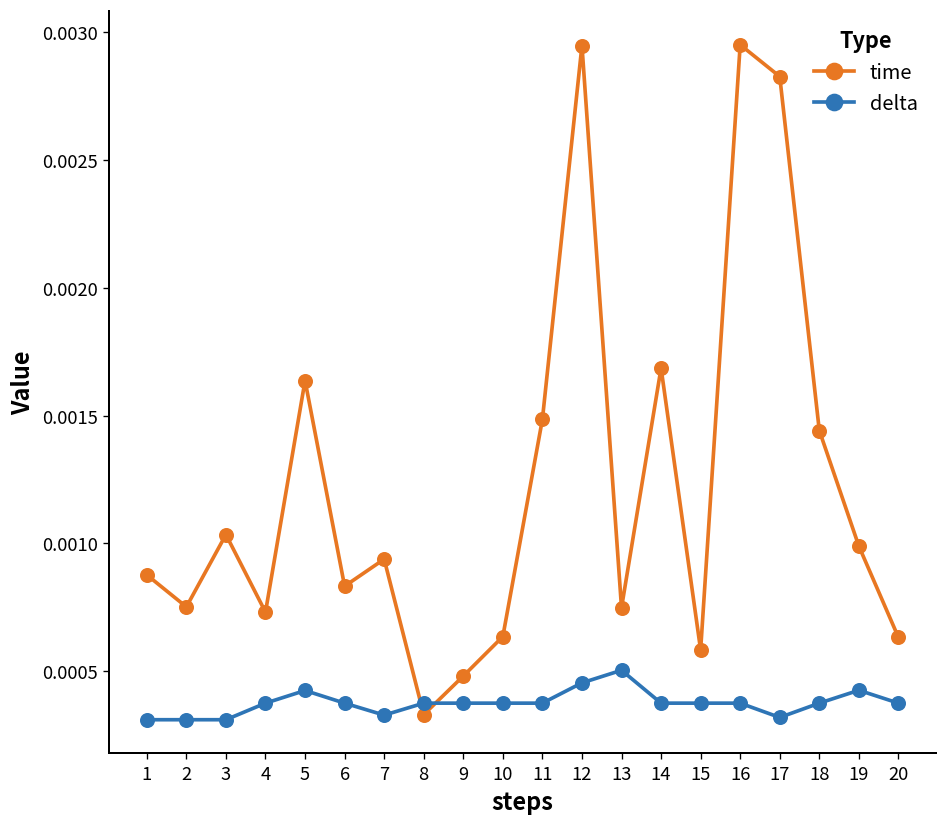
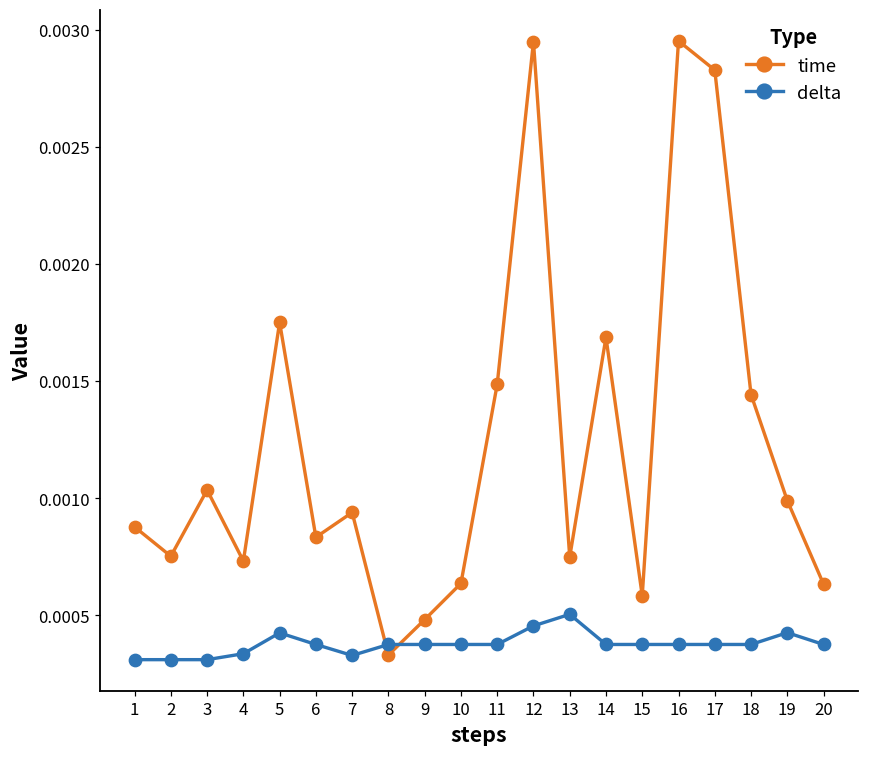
delta, 4: 0.00038 -> 0.00034
time, 5: 0.00164 -> 0.00175
delta, 17: 0.00032 -> 0.00038
